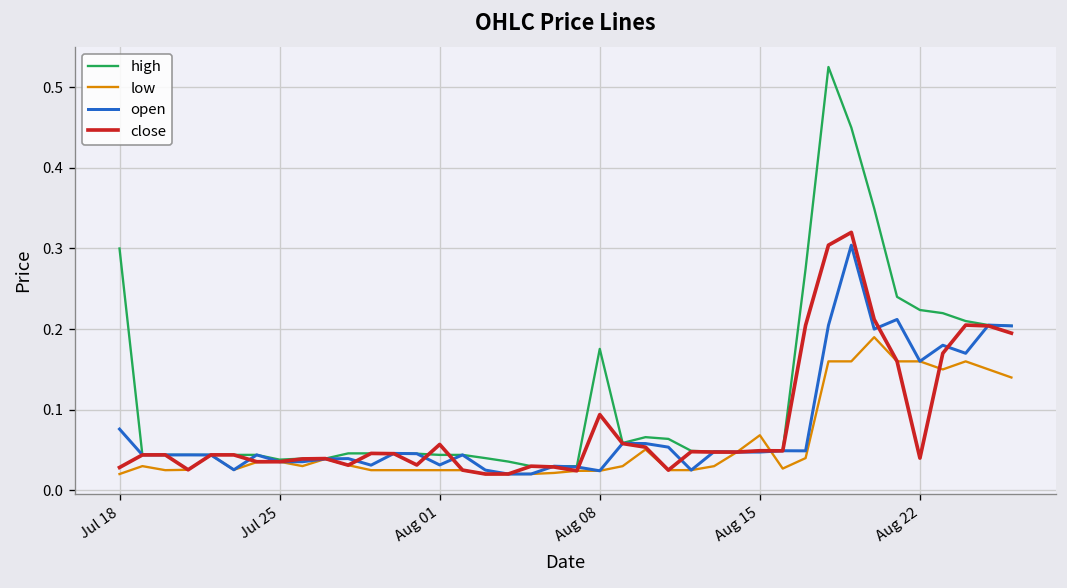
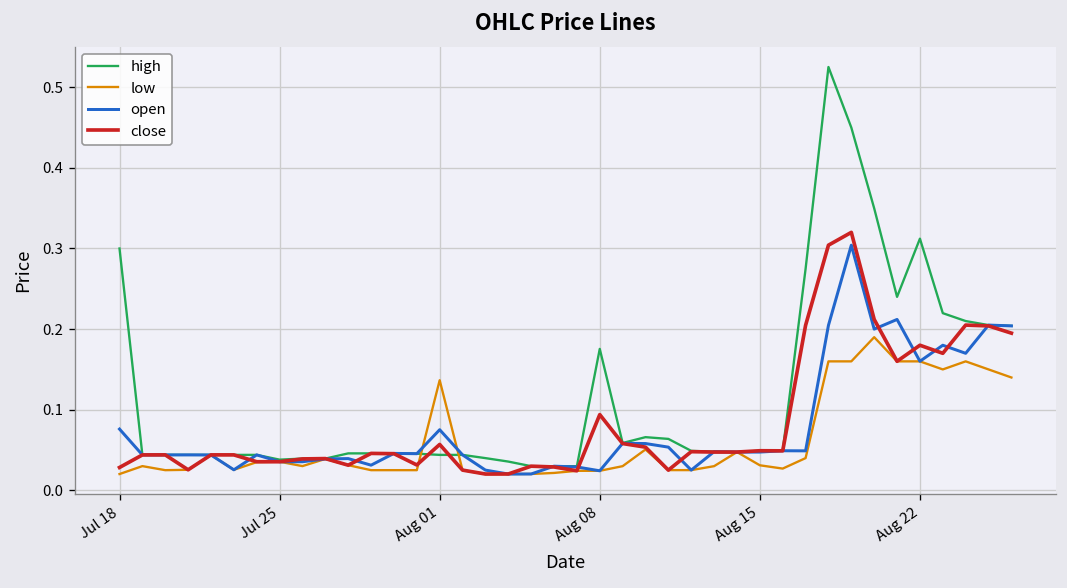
low, Aug 01: 0.03 -> 0.14
open, Aug 01: 0.03 -> 0.08
low, Aug 15: 0.07 -> 0.03
high, Aug 22: 0.22 -> 0.31
close, Aug 22: 0.04 -> 0.18
